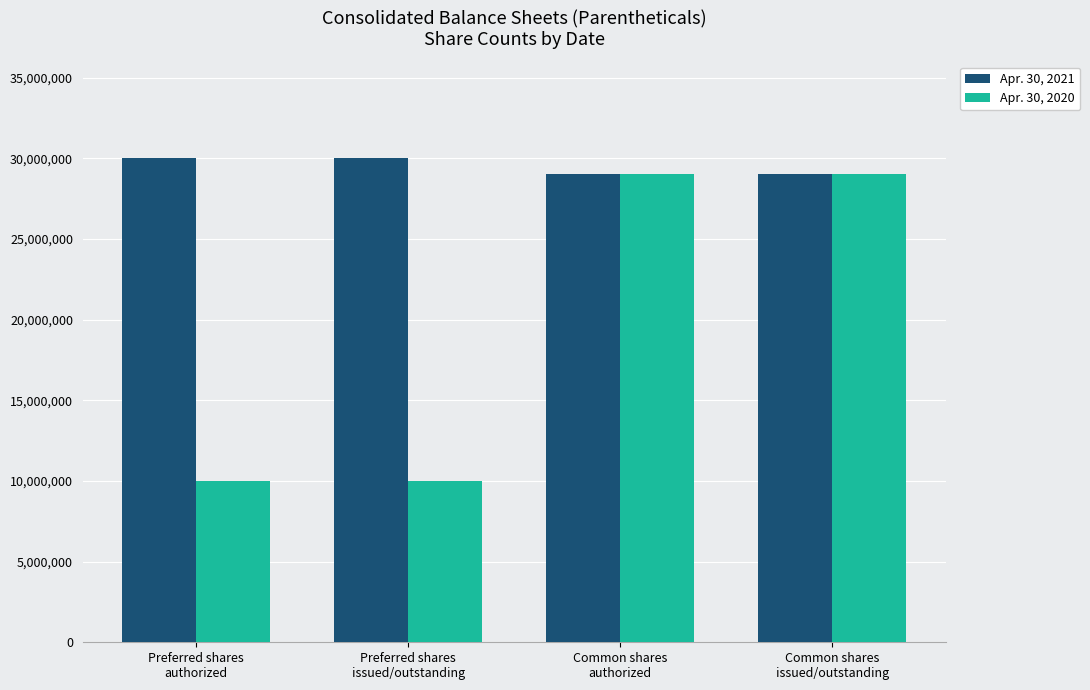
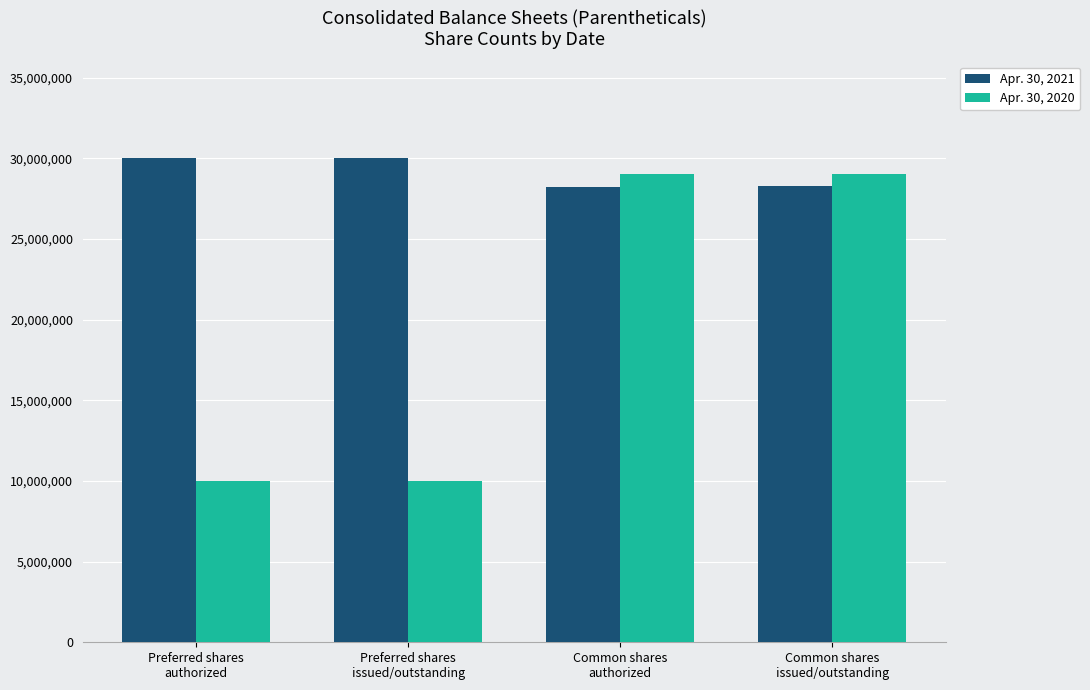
Apr. 30, 2021, Common shares authorized: 29,000,000 -> 28,200,000
Apr. 30, 2021, Common shares issued/outstanding: 29,000,000 -> 28,300,000
